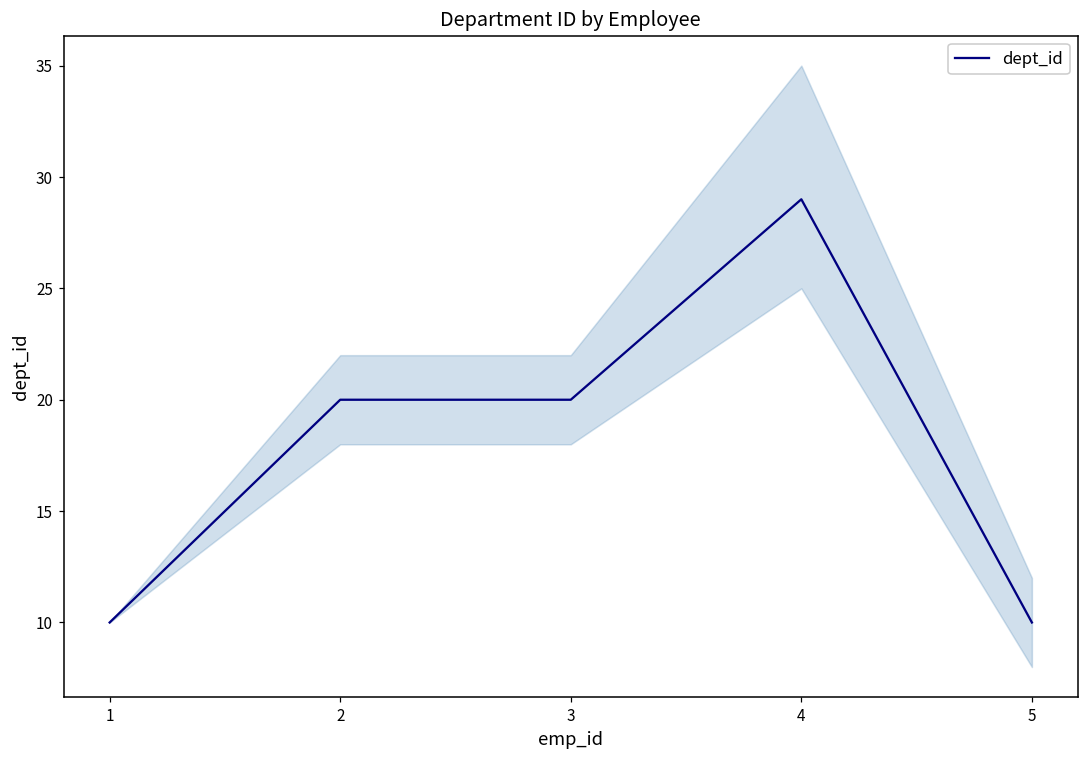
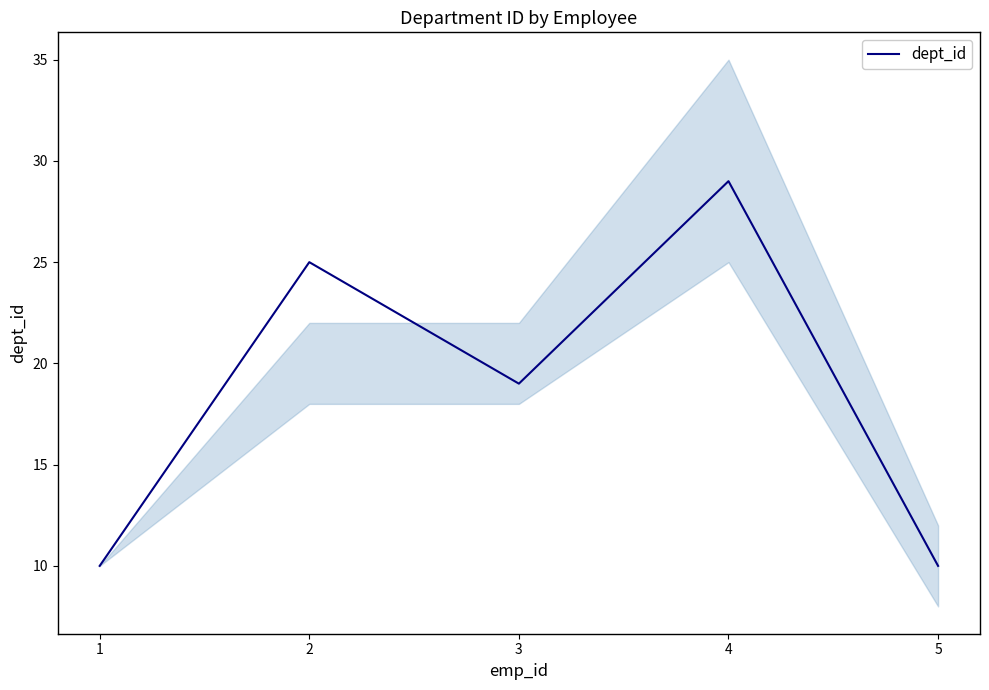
dept_id, 2: 20 -> 25
dept_id, 3: 20 -> 19
